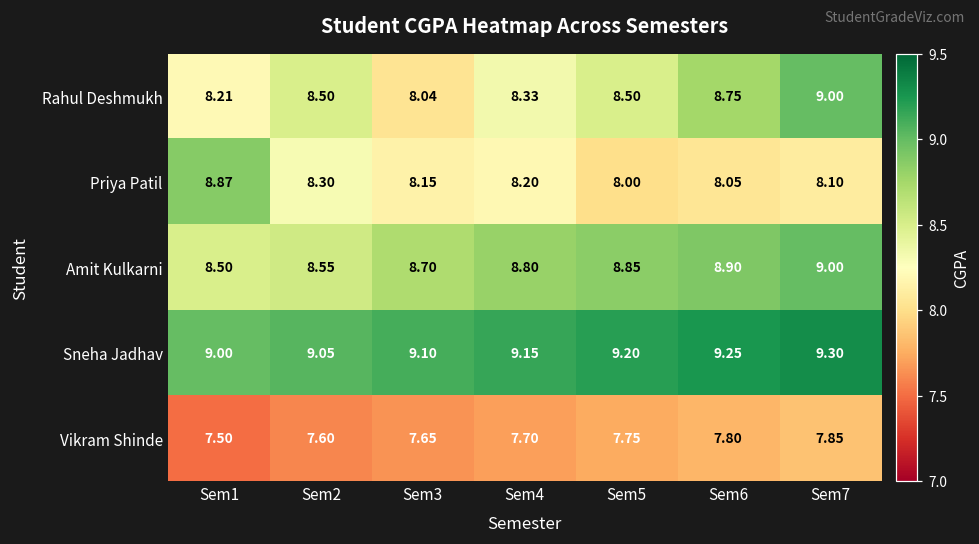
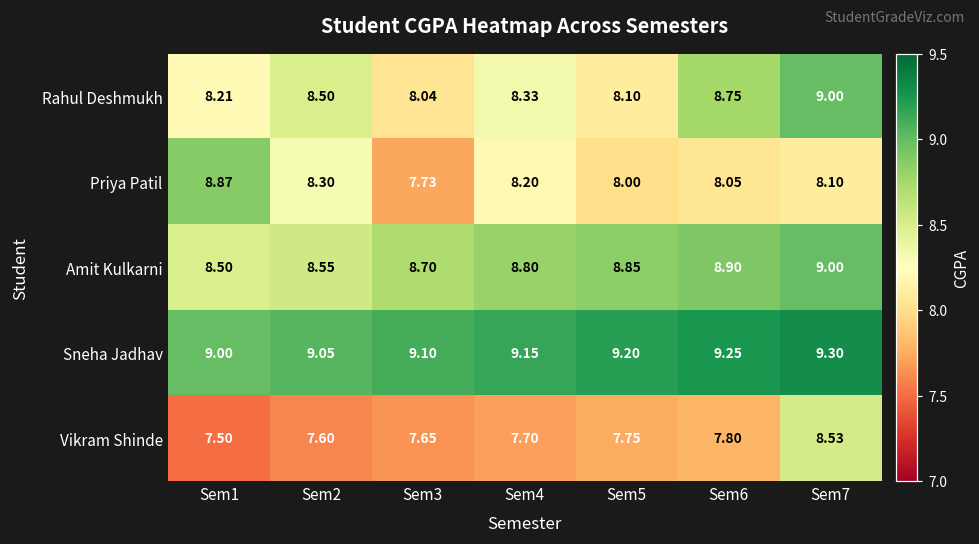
Rahul Deshmukh, Sem5: 8.50 -> 8.10
Priya Patil, Sem3: 8.15 -> 7.73
Vikram Shinde, Sem7: 7.85 -> 8.53
